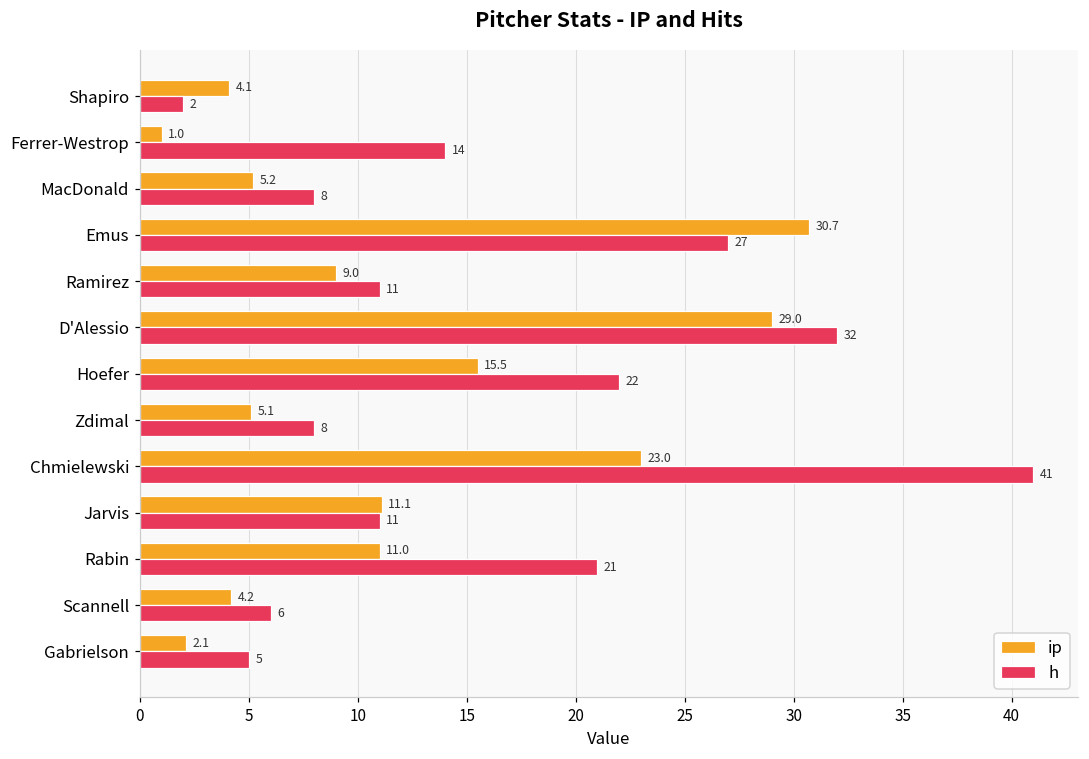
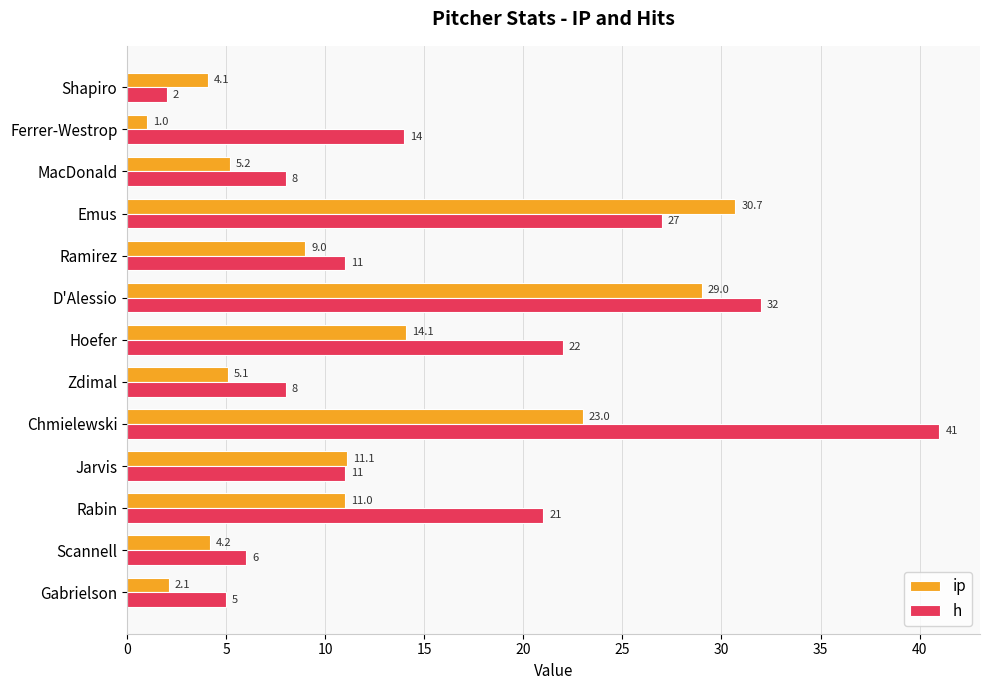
ip, Hoefer: 15.5 -> 14.1
